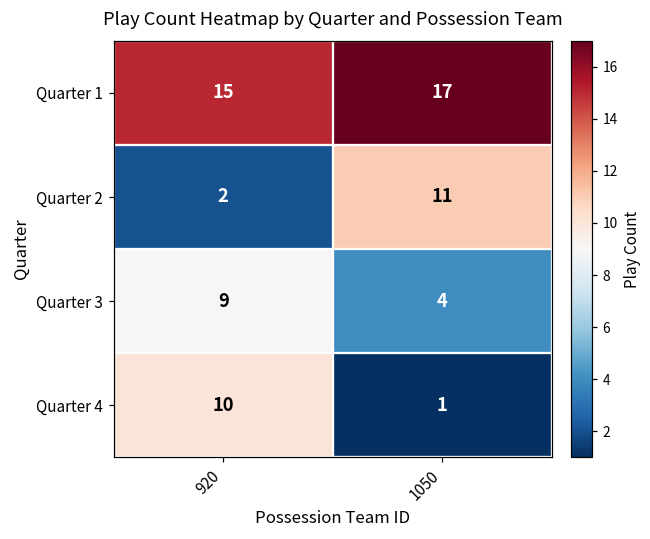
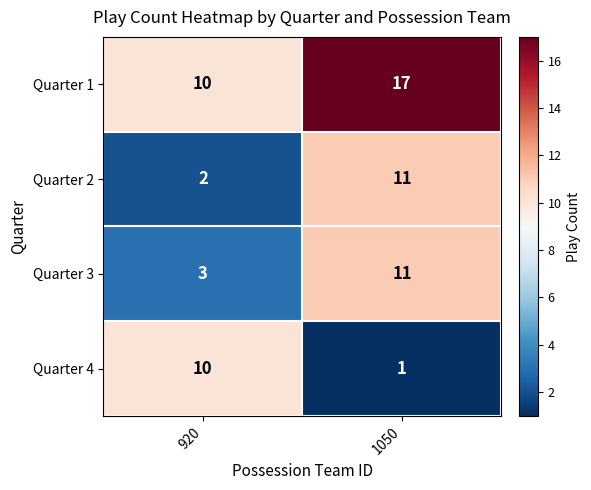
Quarter 1, 920: 15 -> 10
Quarter 3, 920: 9 -> 3
Quarter 3, 1050: 4 -> 11
